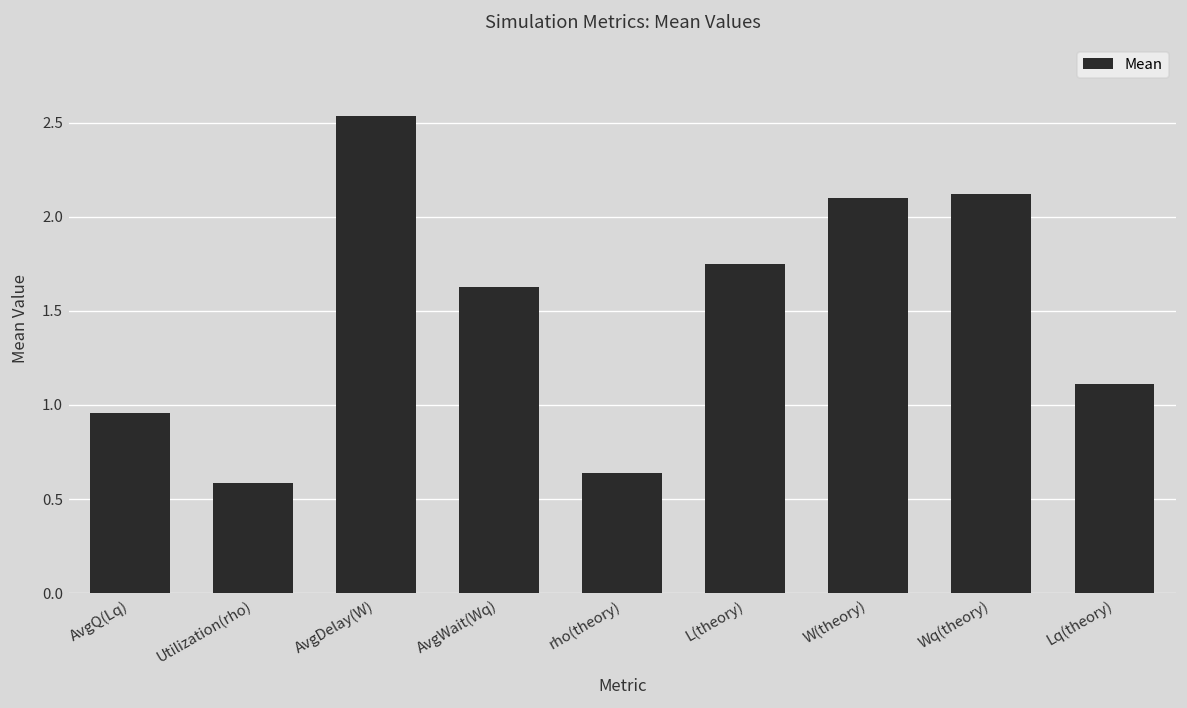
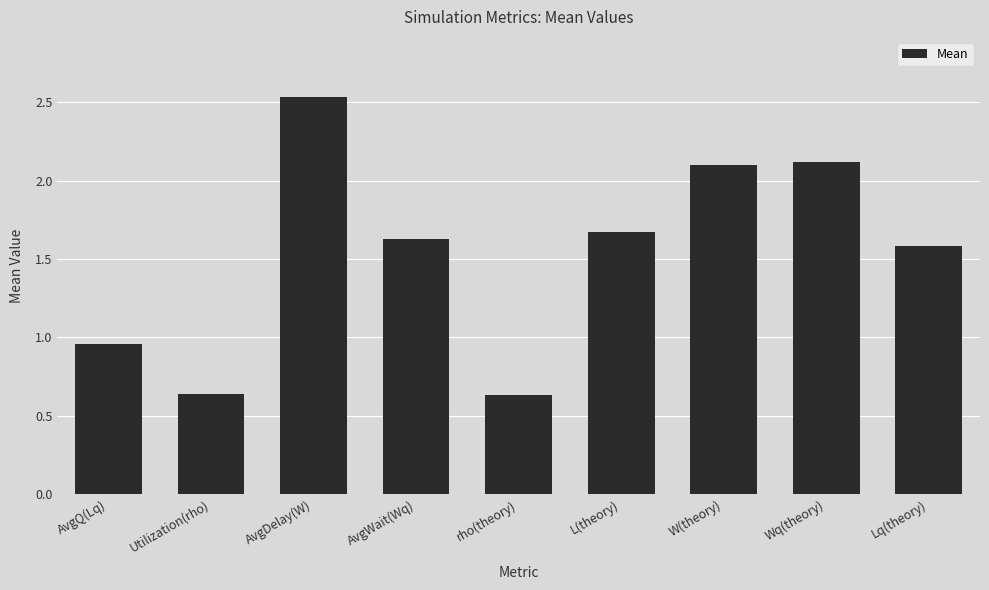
Utilization(rho): 0.58 -> 0.64
L(theory): 1.75 -> 1.67
Lq(theory): 1.11 -> 1.58
